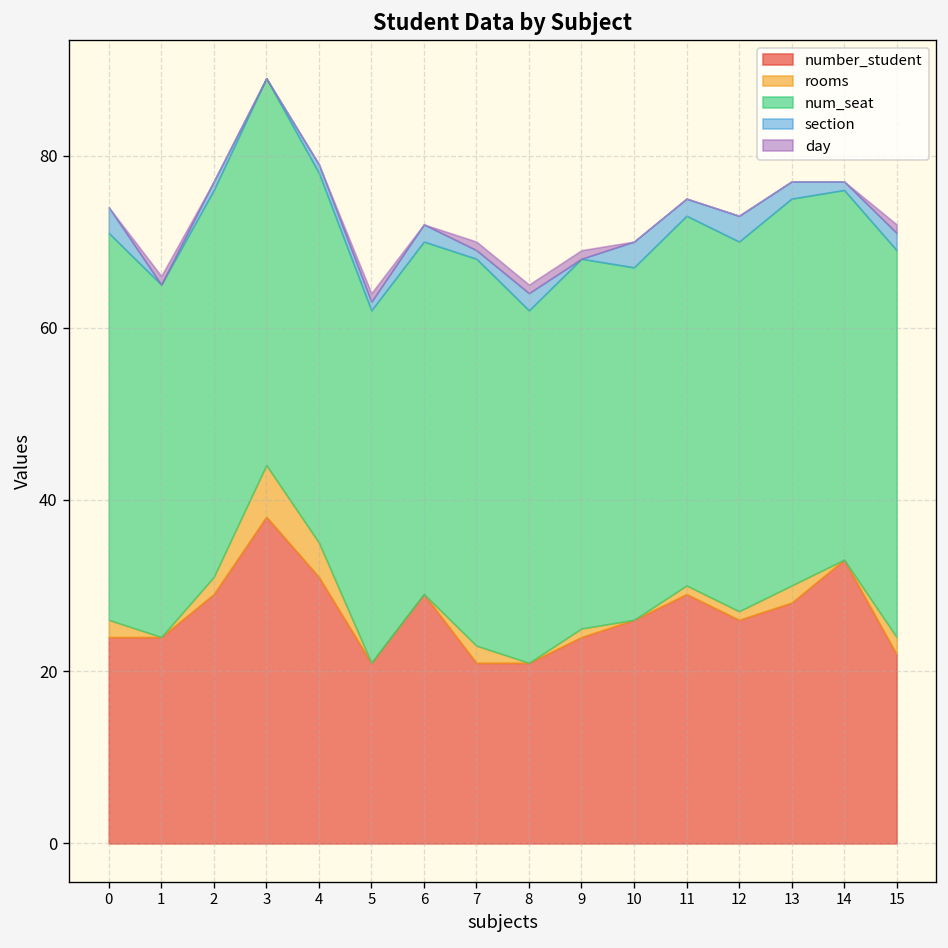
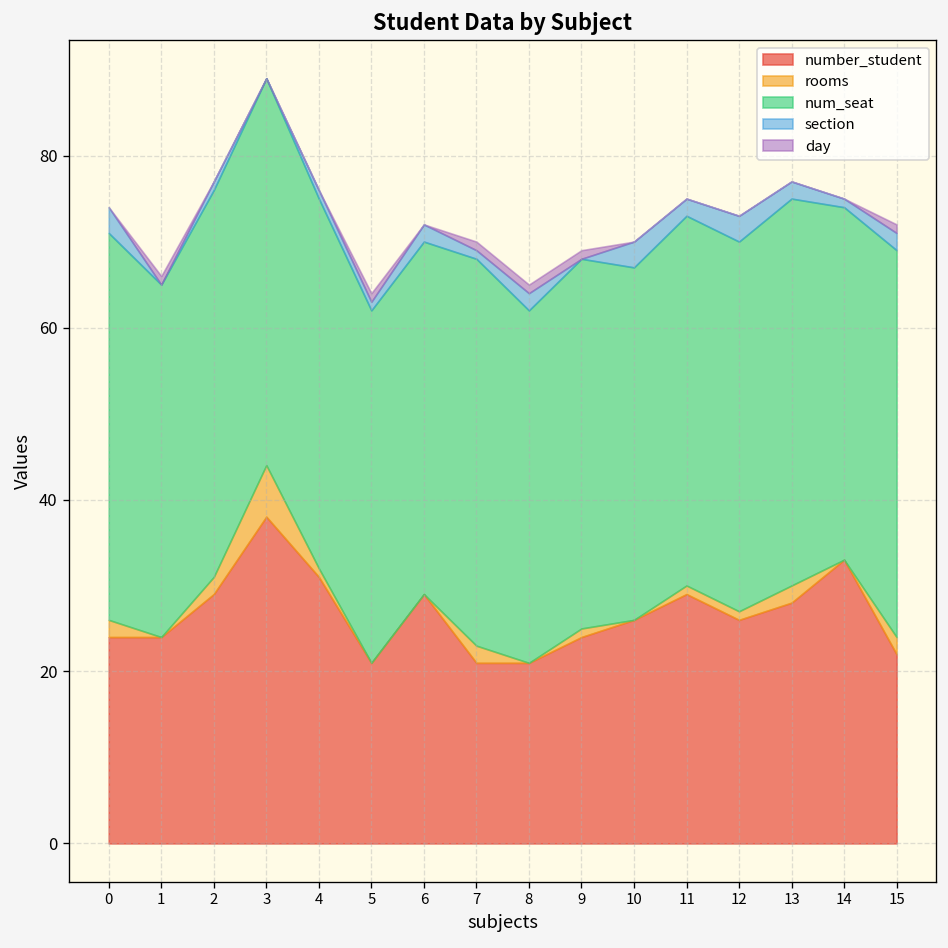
rooms, 4: 4 -> 1
num_seat, 14: 43 -> 41
